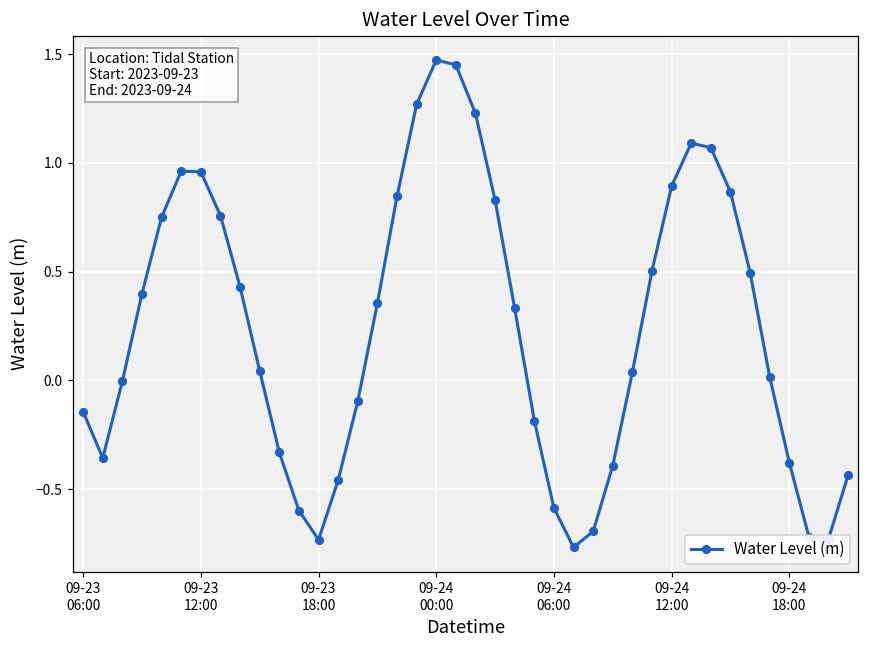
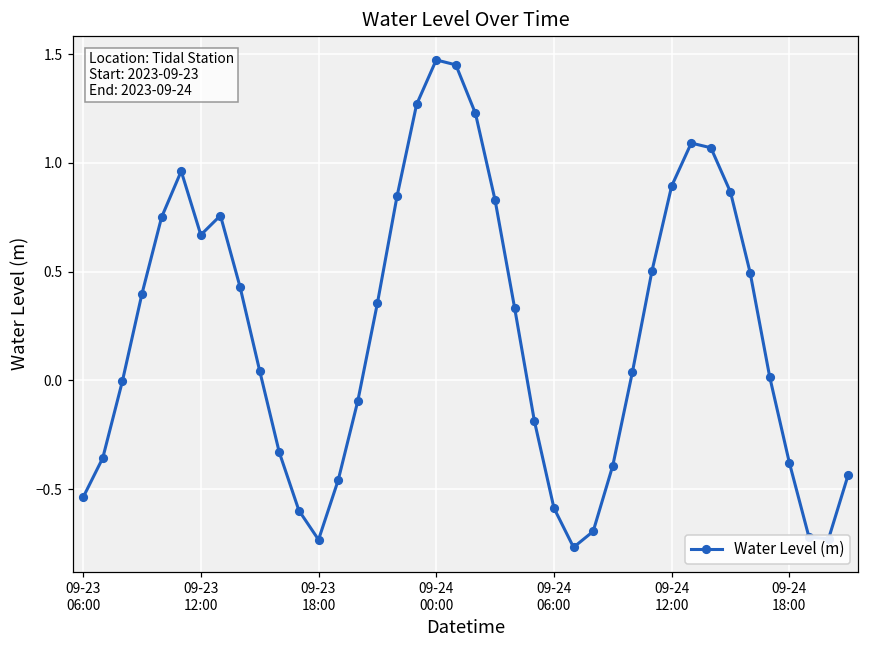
09-23 06:00: -0.14 -> -0.54
09-23 12:00: 0.96 -> 0.67
